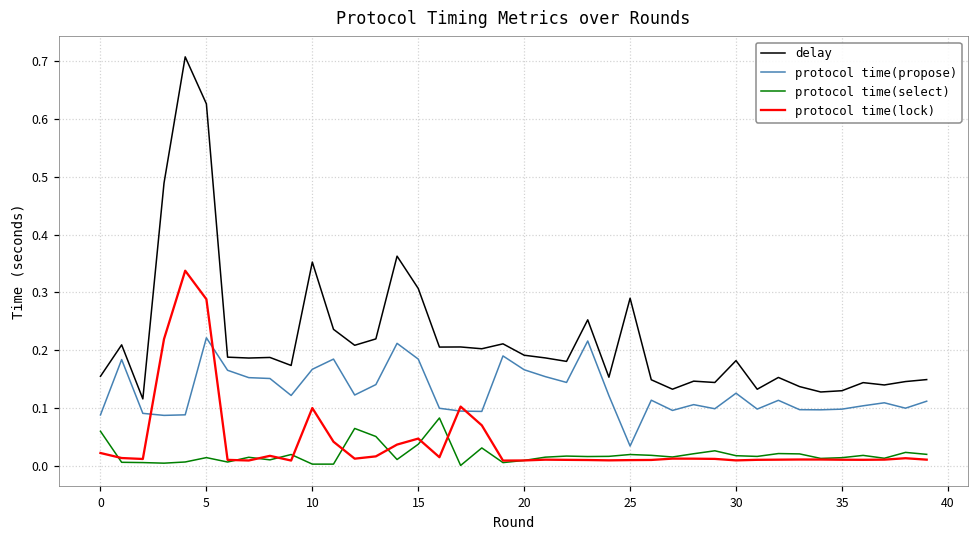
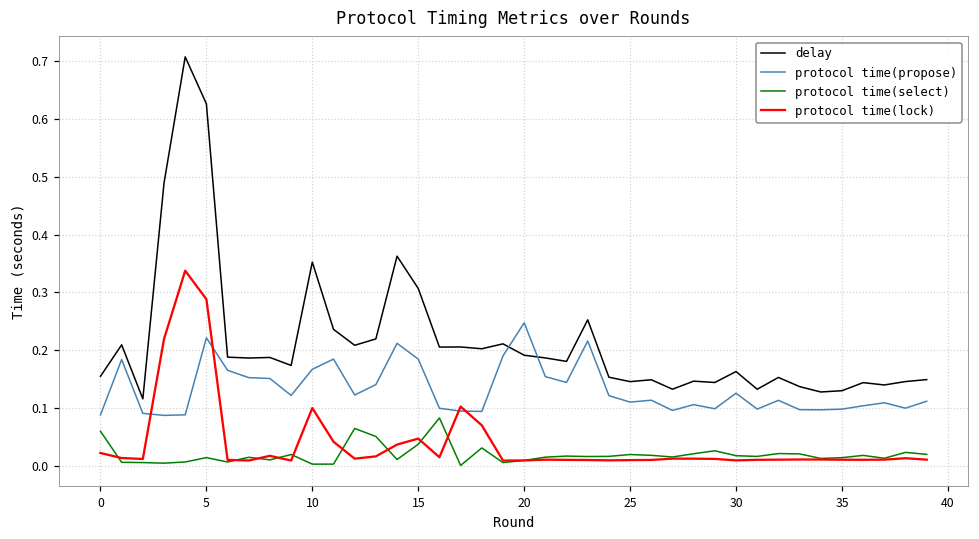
protocol time(propose), 20: 0.17 -> 0.25
delay, 25: 0.29 -> 0.15
protocol time(propose), 25: 0.03 -> 0.11
delay, 30: 0.18 -> 0.16
